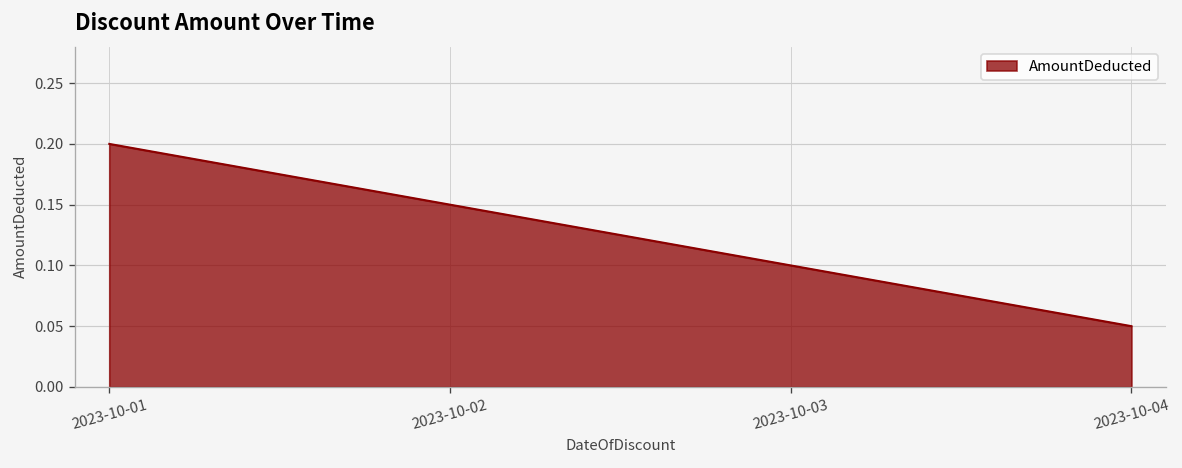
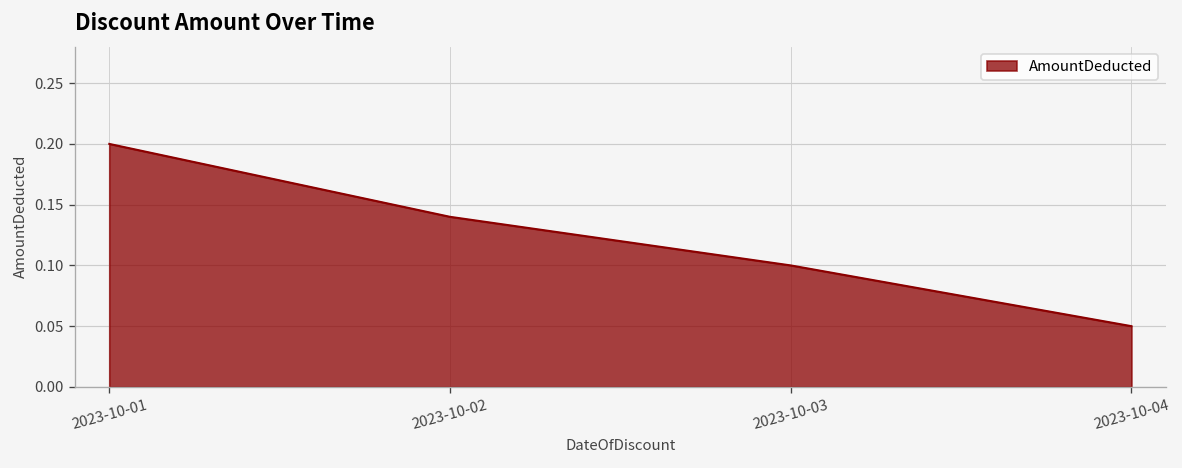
2023-10-02: 0.15 -> 0.14
